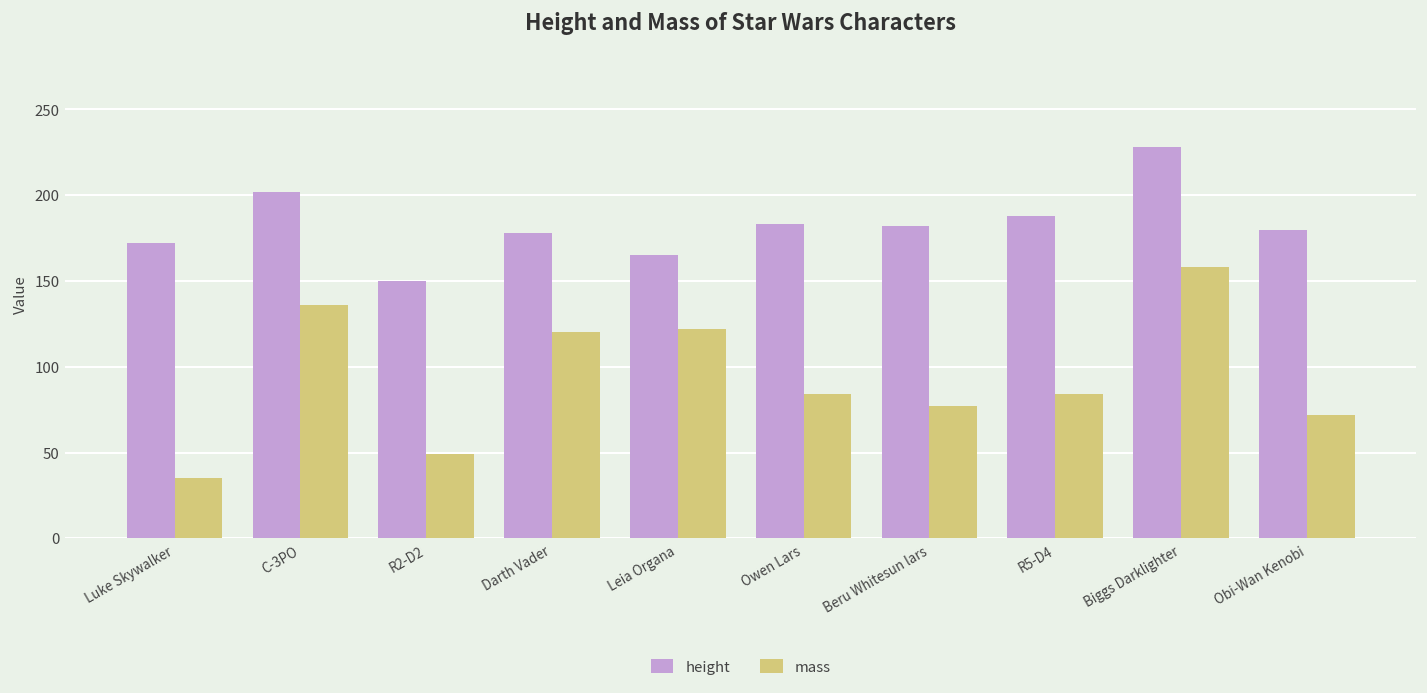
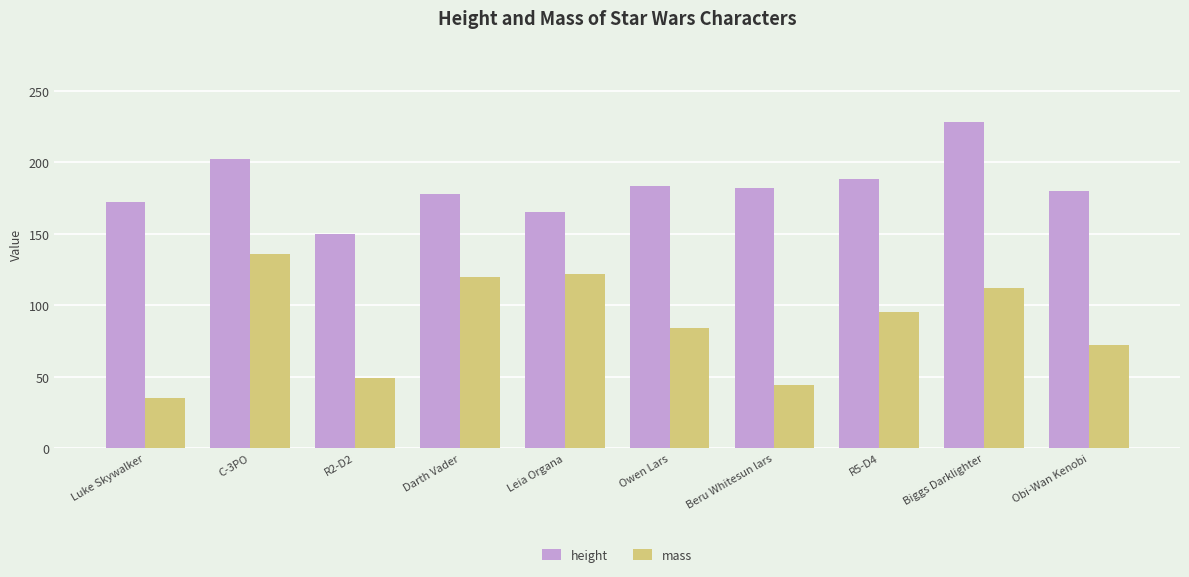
mass, Beru Whitesun lars: 77 -> 44
mass, R5-D4: 84 -> 95
mass, Biggs Darklighter: 158 -> 112
